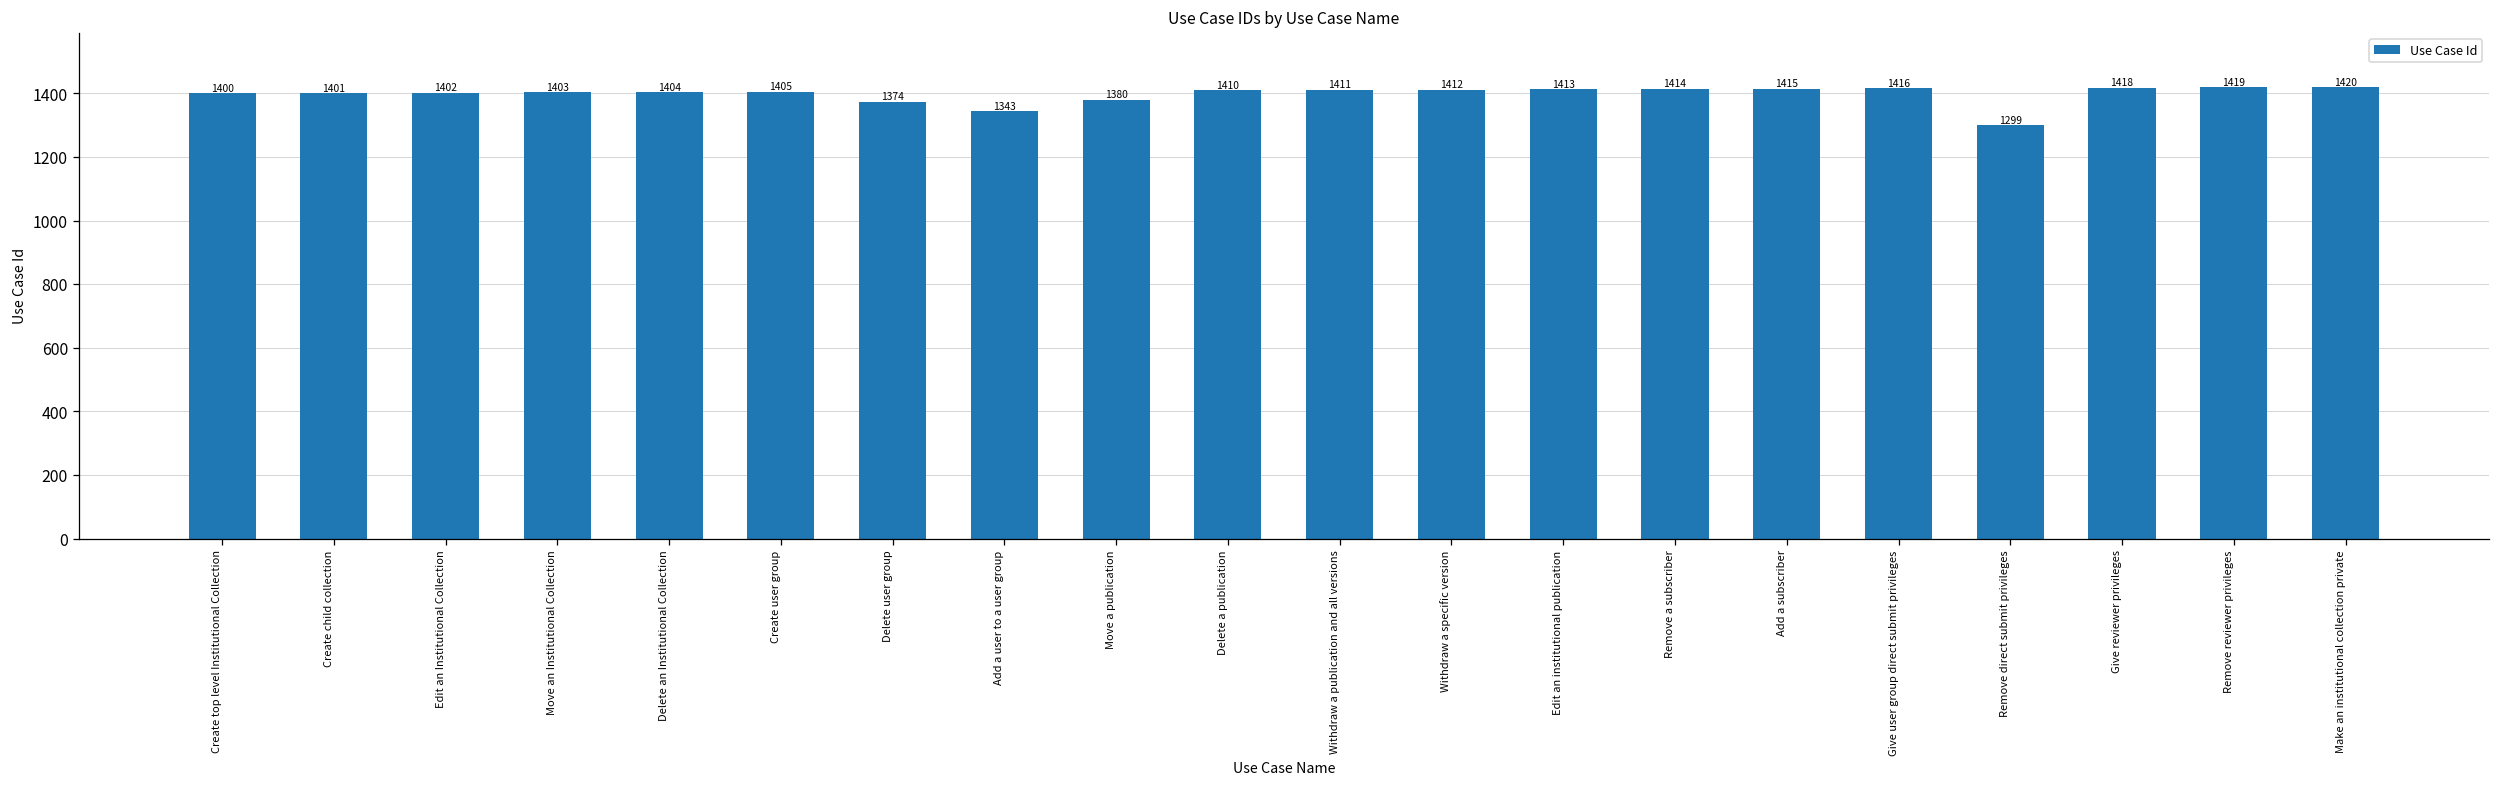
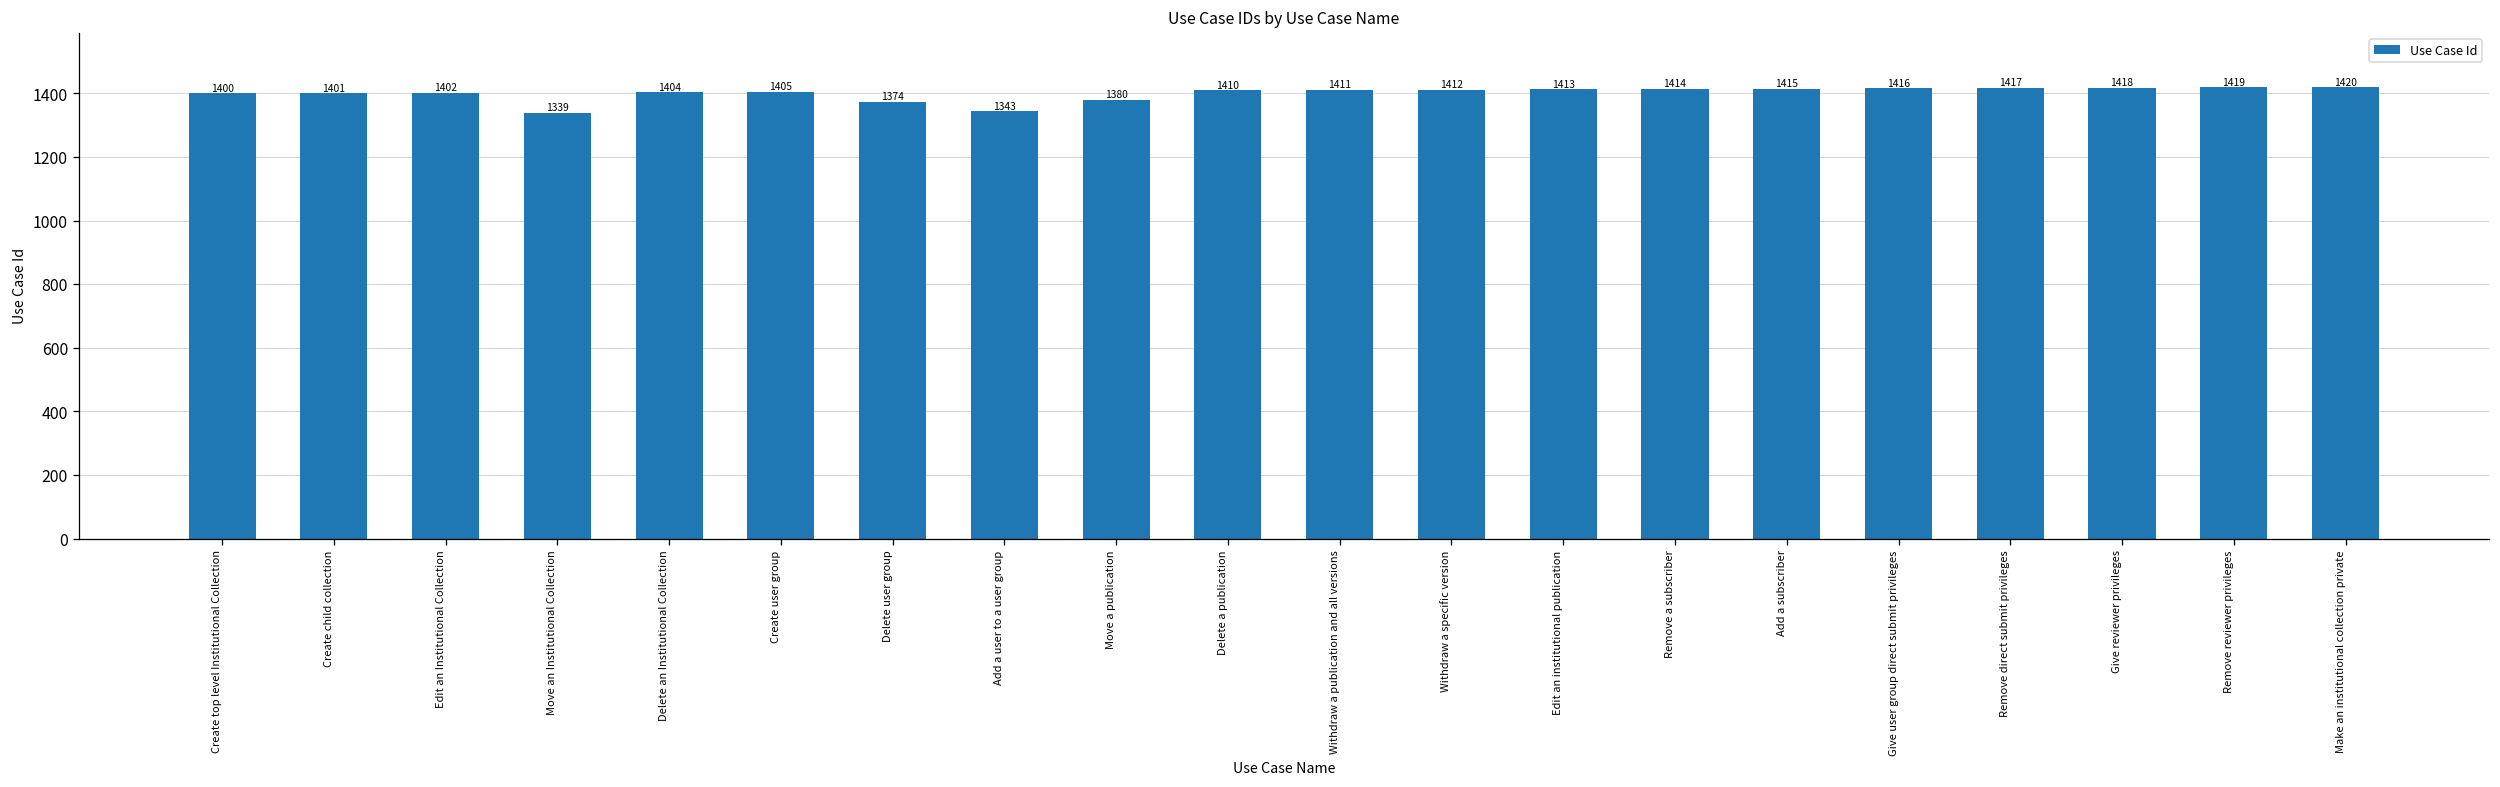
Move an Institutional Collection: 1403 -> 1339
Remove direct submit privileges: 1299 -> 1417
